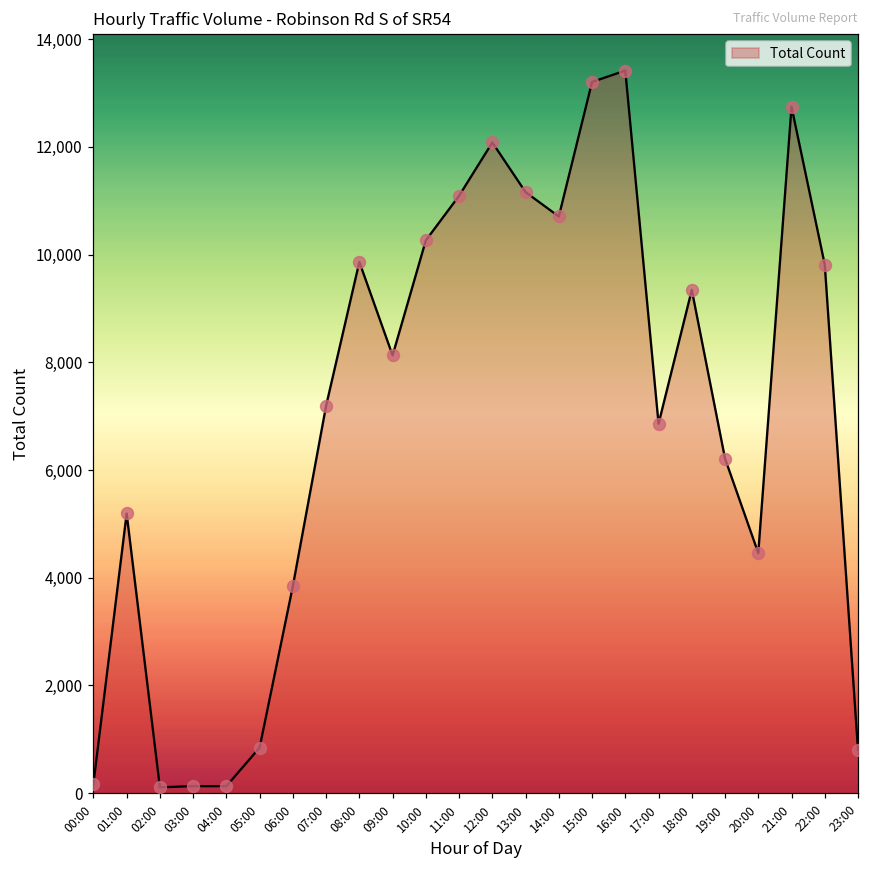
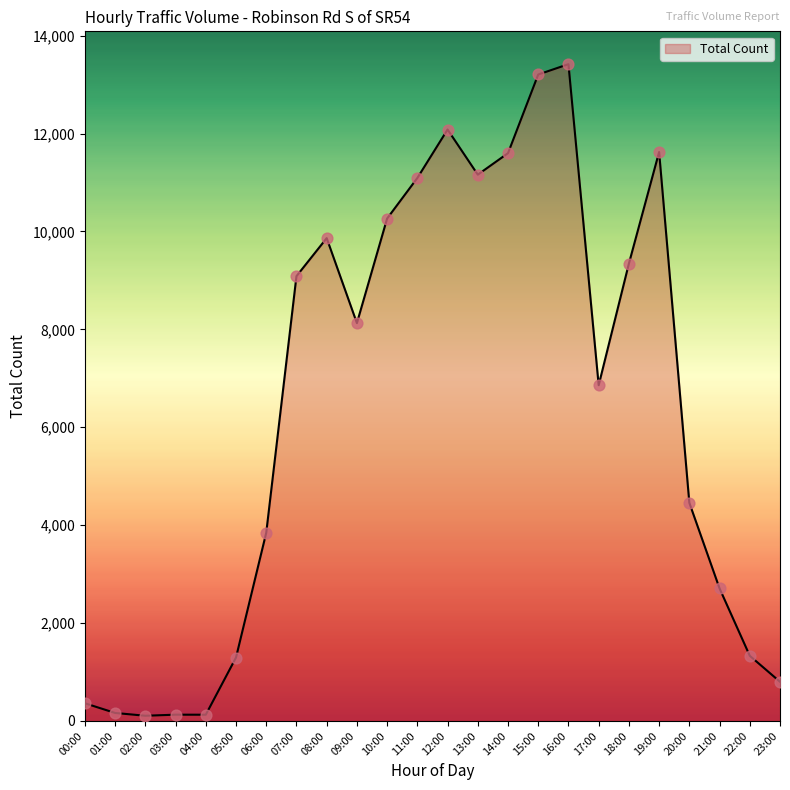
00:00: 200 -> 400
01:00: 5,200 -> 200
05:00: 800 -> 1,300
07:00: 7,200 -> 9,100
14:00: 10,700 -> 11,600
19:00: 6,200 -> 11,600
21:00: 12,700 -> 2,700
22:00: 9,800 -> 1,300
